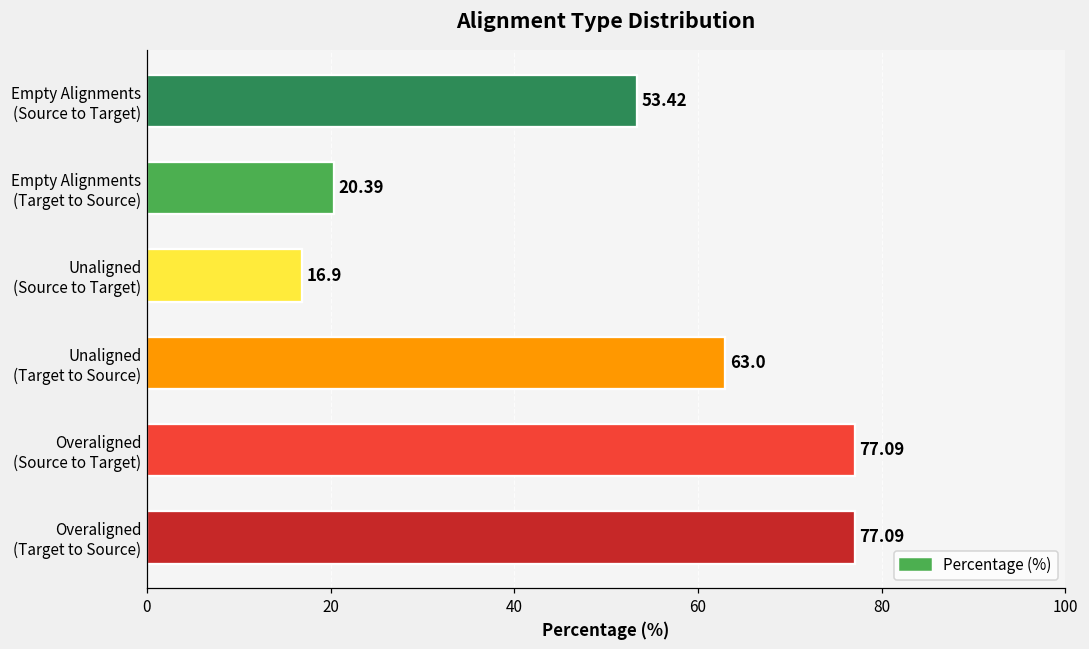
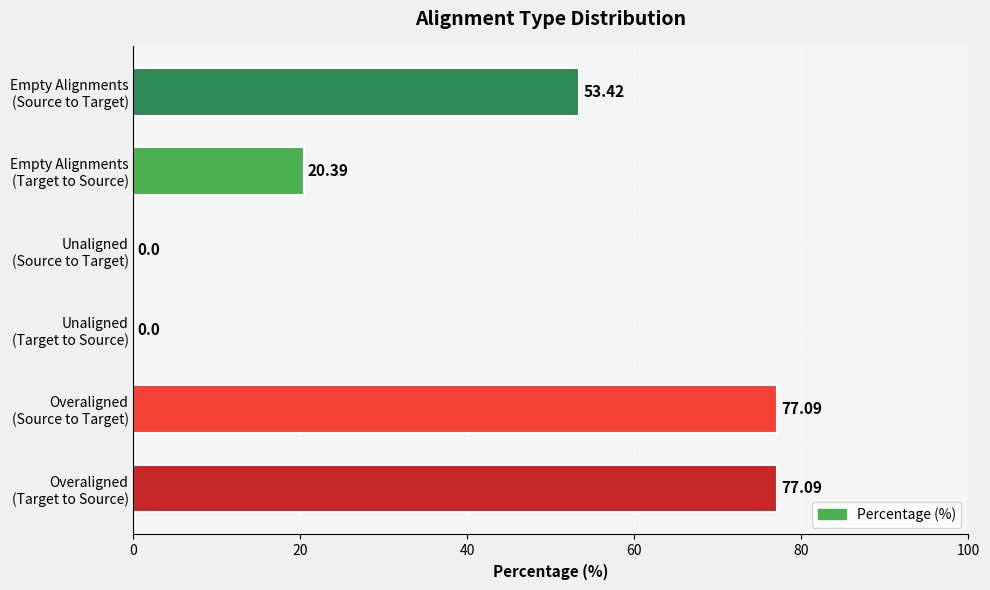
Unaligned (Source to Target): 16.9 -> 0.0
Unaligned (Target to Source): 63.0 -> 0.0
